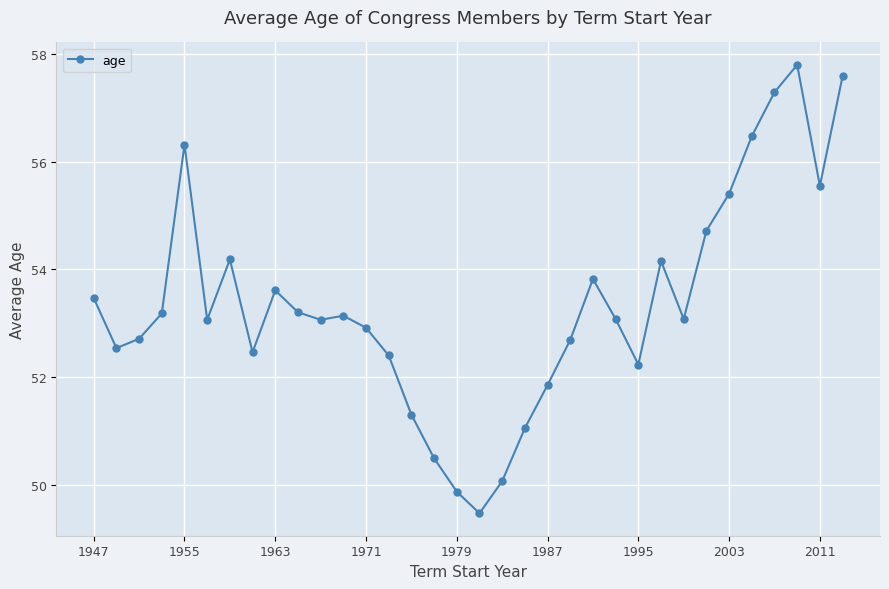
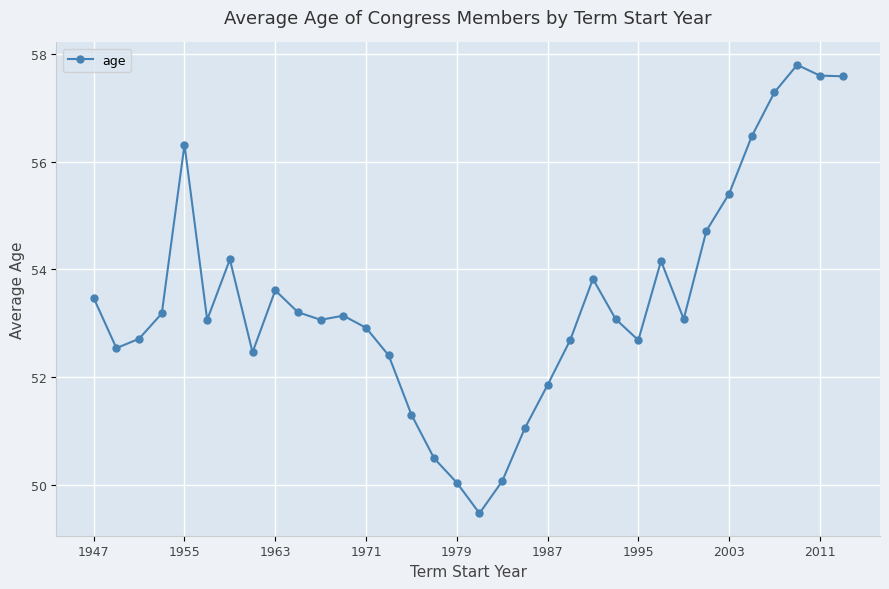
1979: 49.9 -> 50.0
1995: 52.2 -> 52.7
2011: 55.5 -> 57.6
